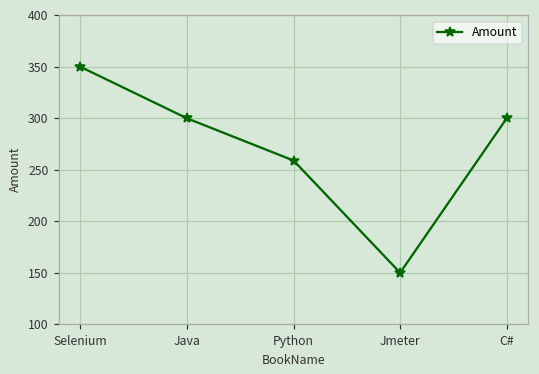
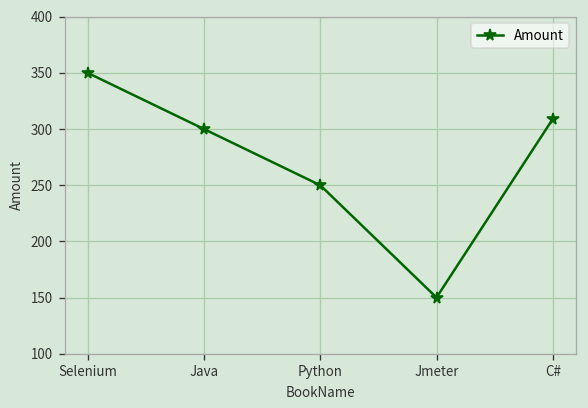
Python: 260 -> 250
C#: 300 -> 310
